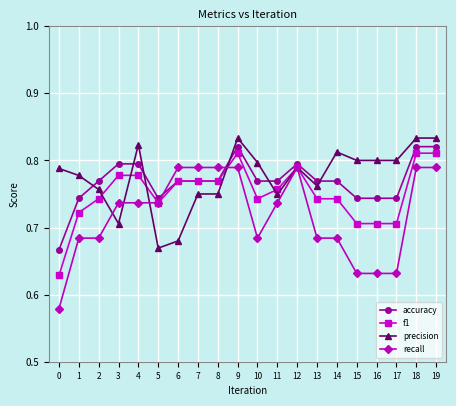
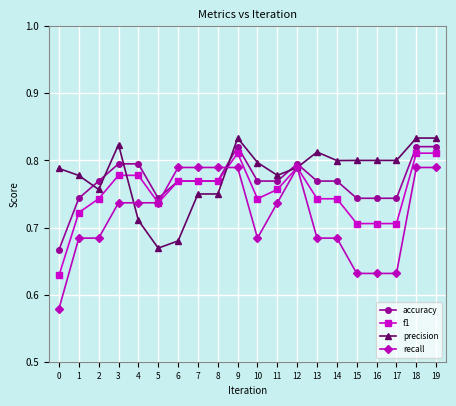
precision, 3: 0.71 -> 0.82
precision, 4: 0.82 -> 0.71
precision, 11: 0.75 -> 0.78
precision, 13: 0.76 -> 0.81
precision, 14: 0.81 -> 0.80
